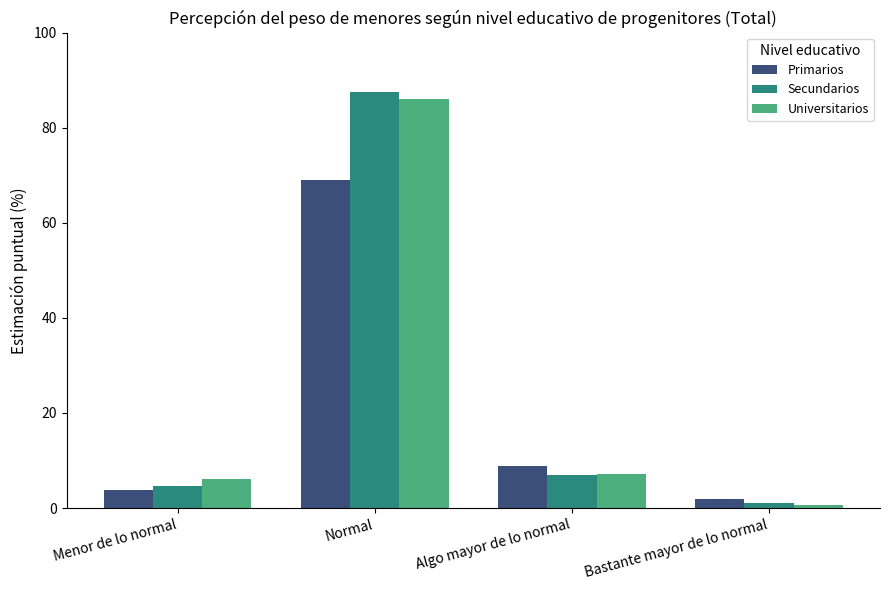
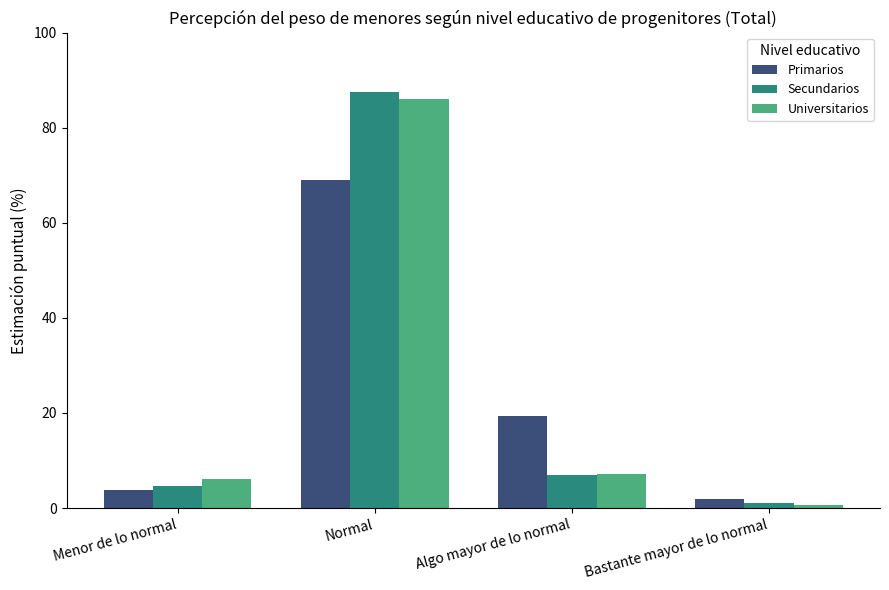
Primarios, Algo mayor de lo normal: 9 -> 19
